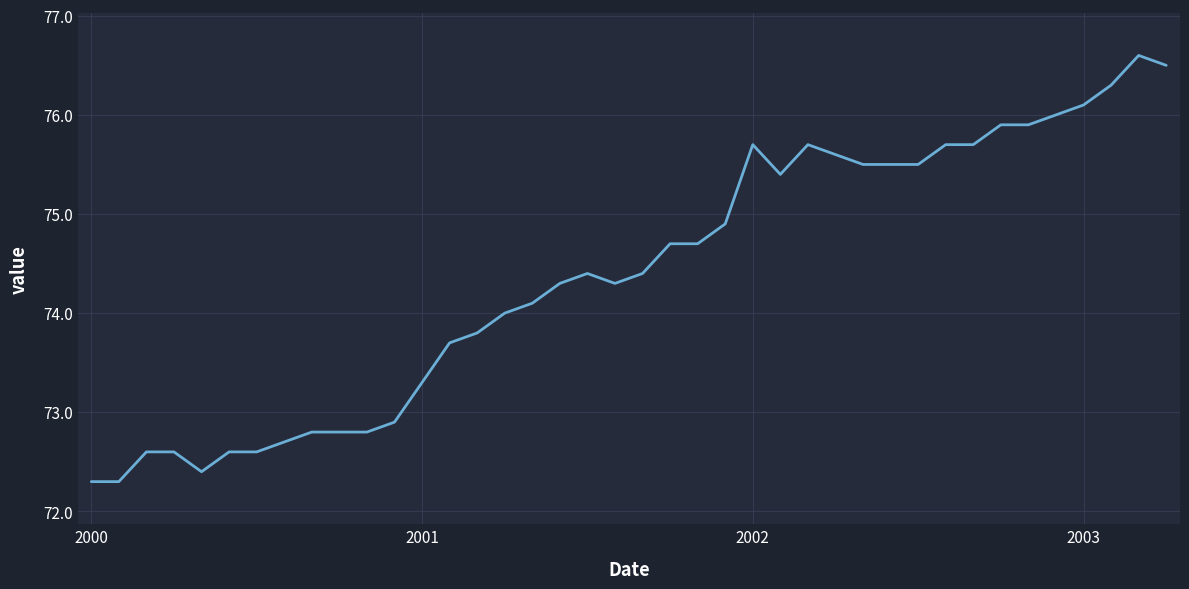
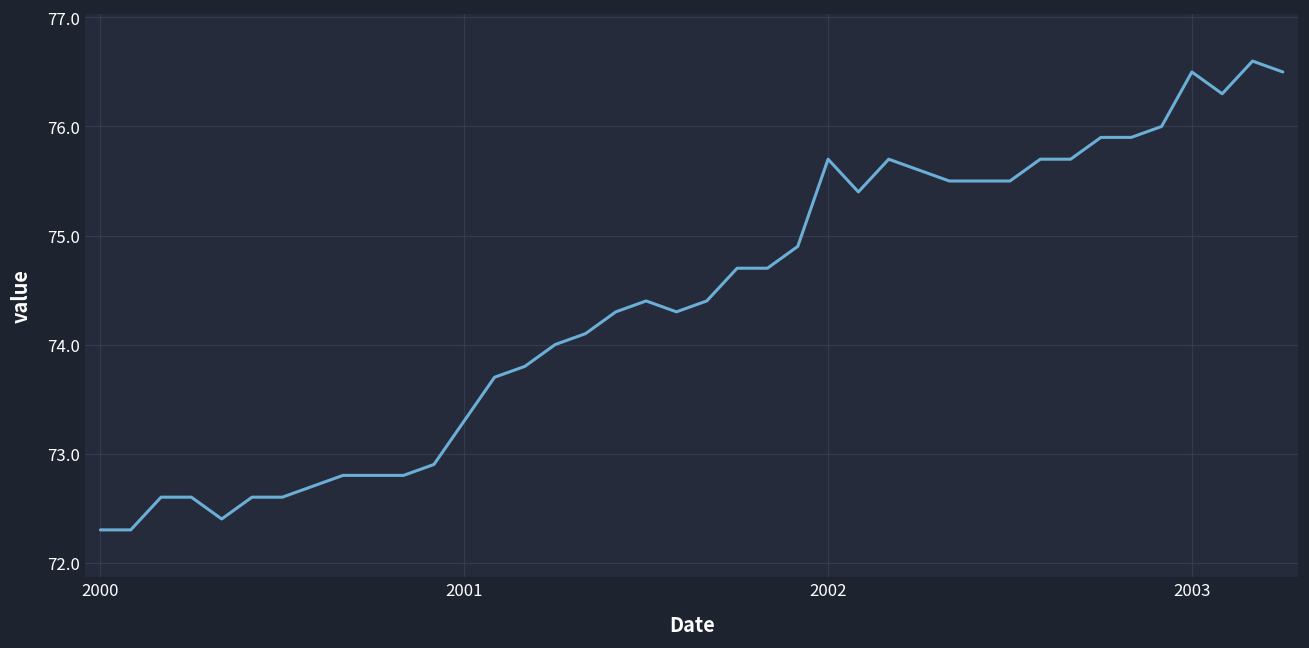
2003: 76.1 -> 76.5
